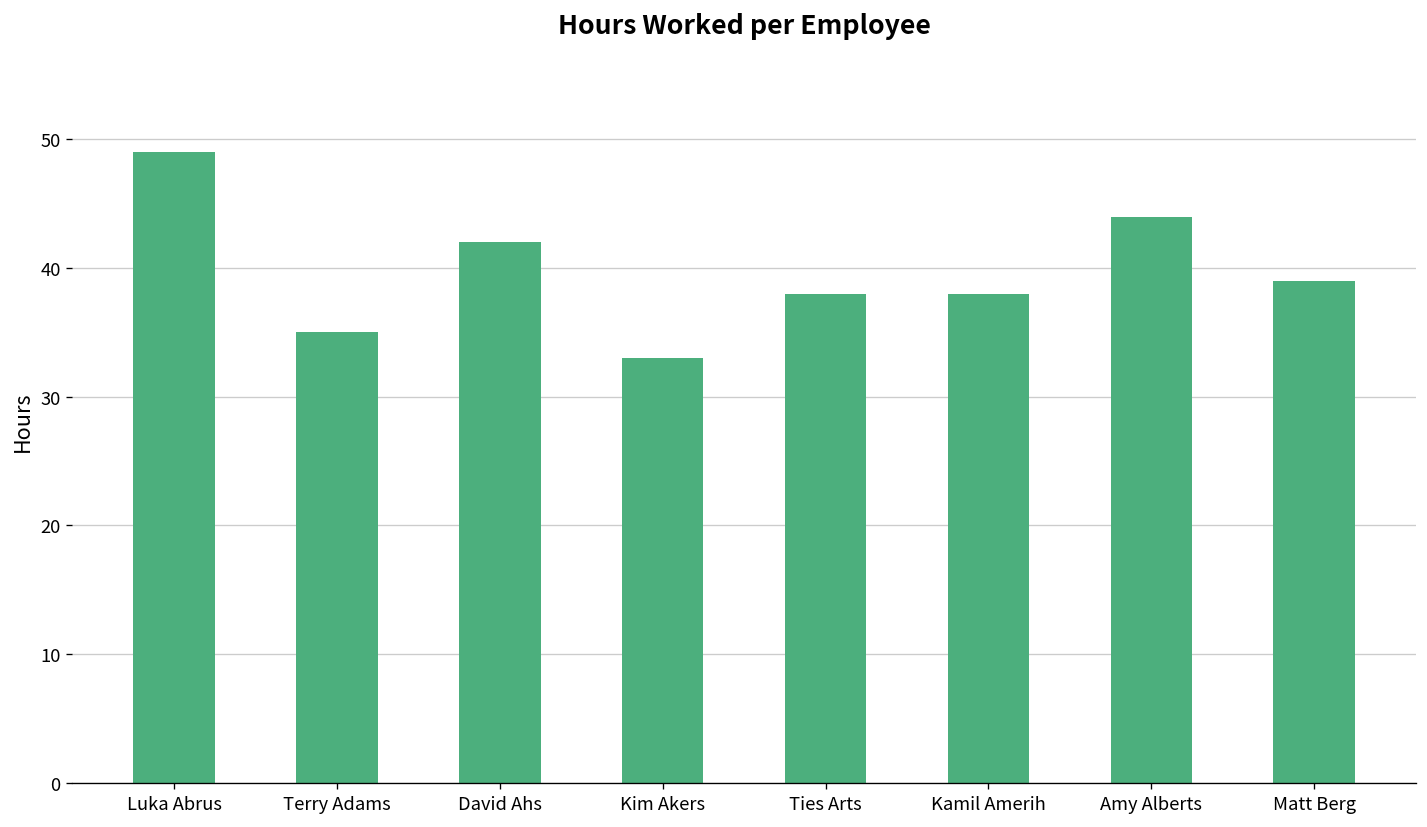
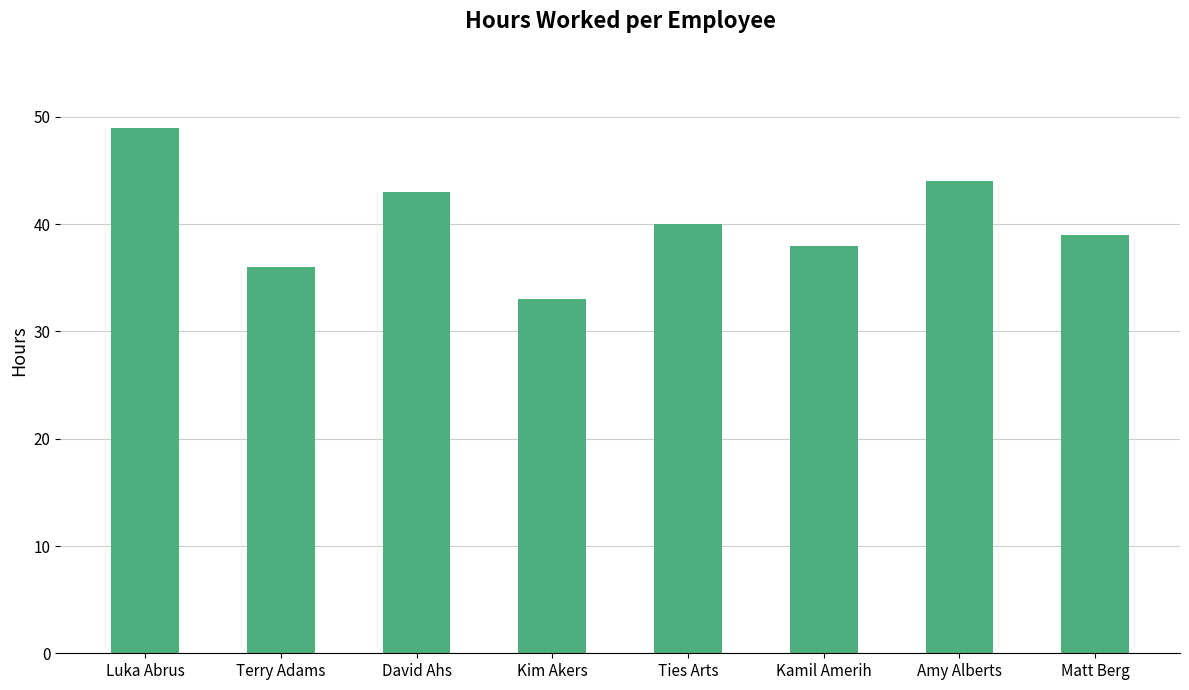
Terry Adams: 35 -> 36
David Ahs: 42 -> 43
Ties Arts: 38 -> 40
